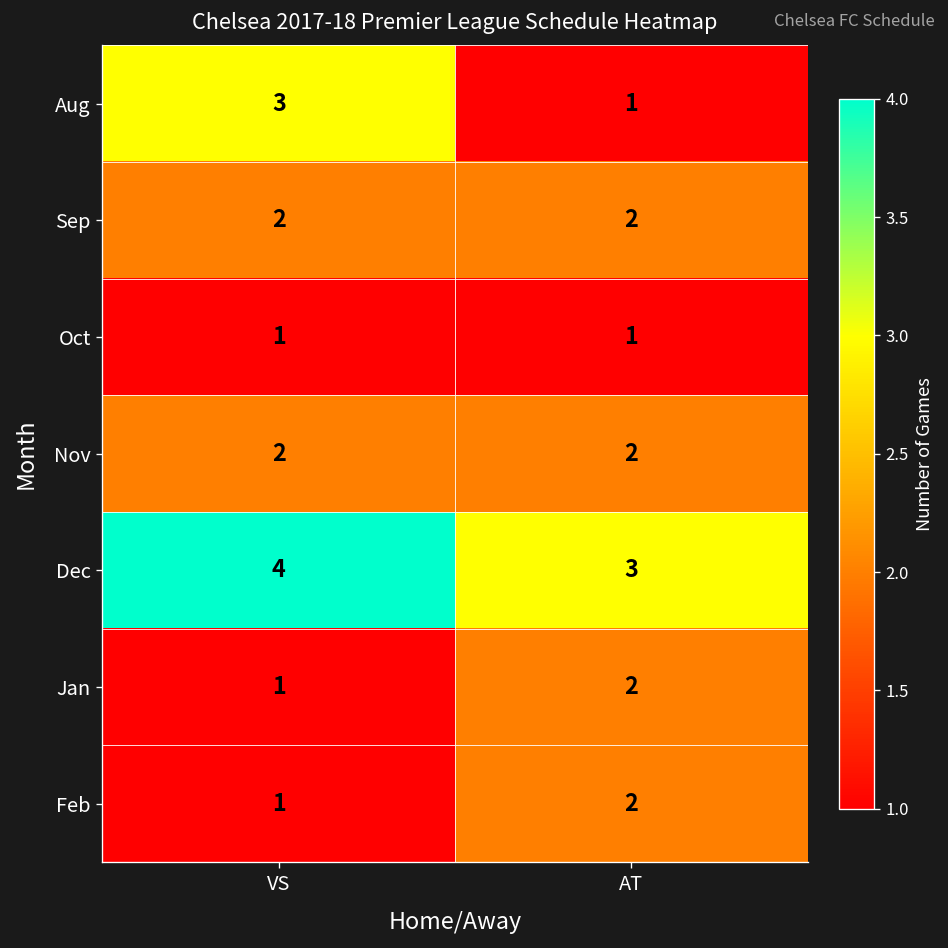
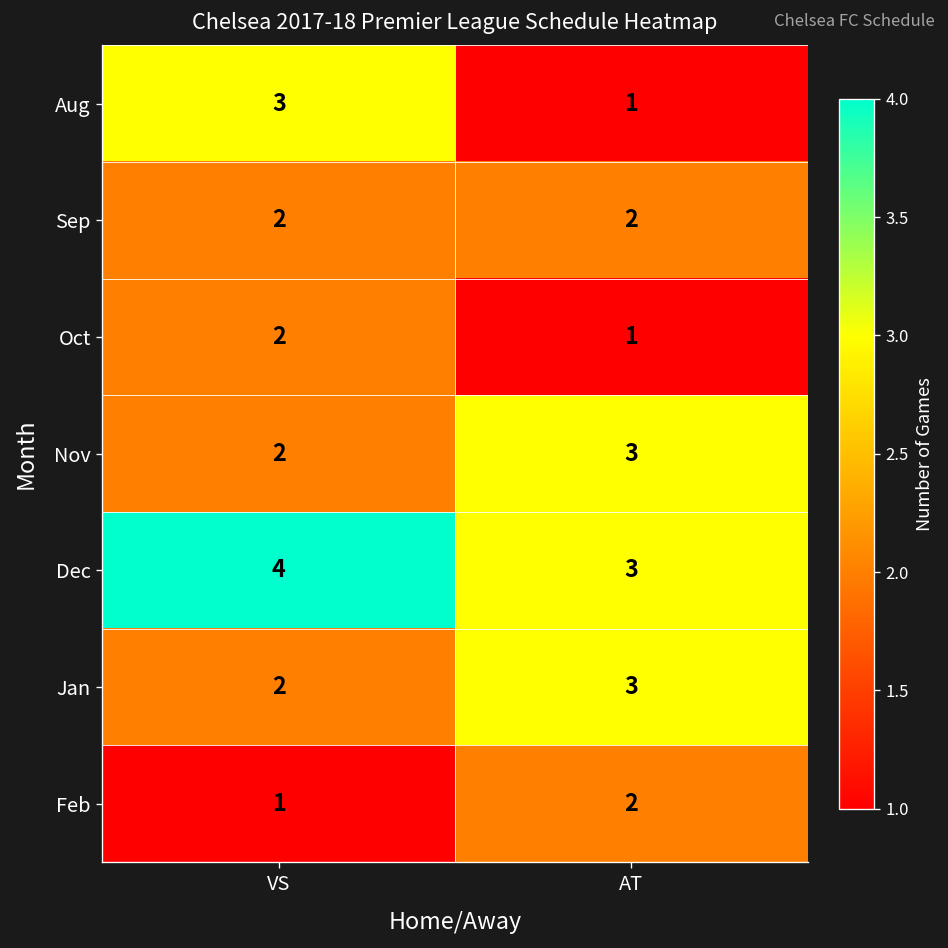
Oct, VS: 1 -> 2
Nov, AT: 2 -> 3
Jan, VS: 1 -> 2
Jan, AT: 2 -> 3
